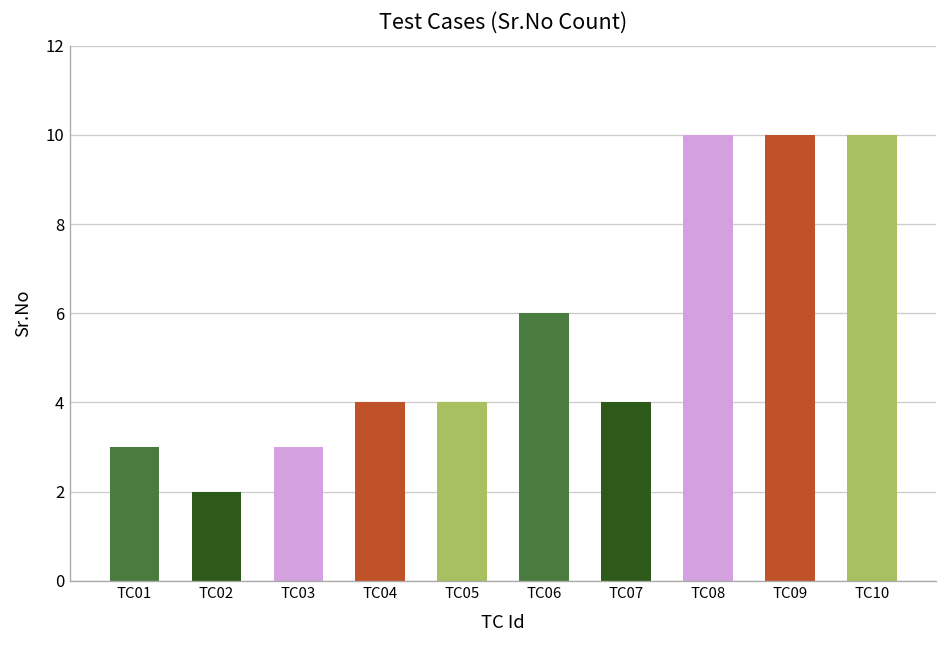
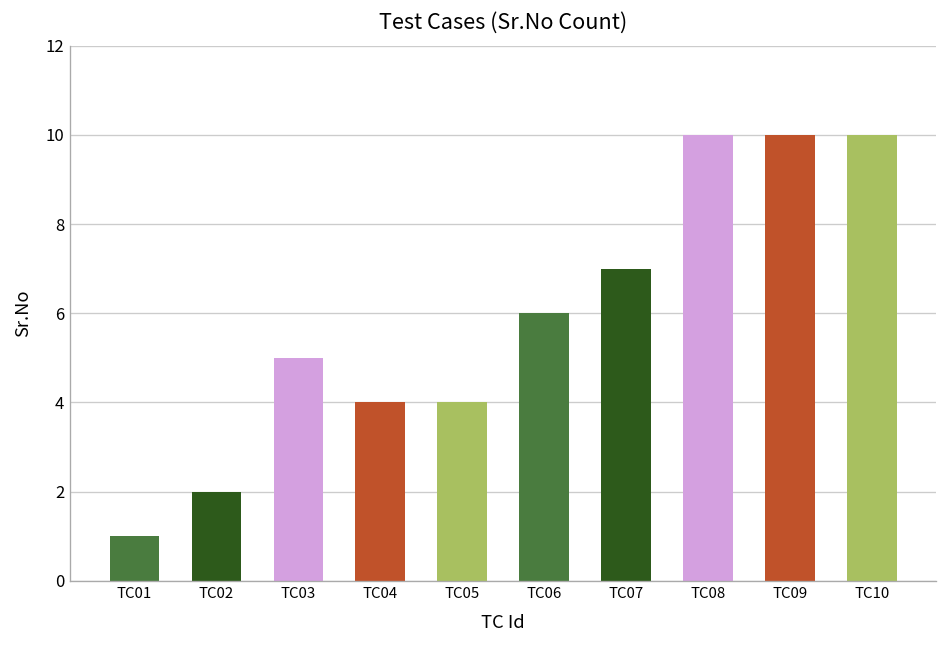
TC01: 3 -> 1
TC03: 3 -> 5
TC07: 4 -> 7
